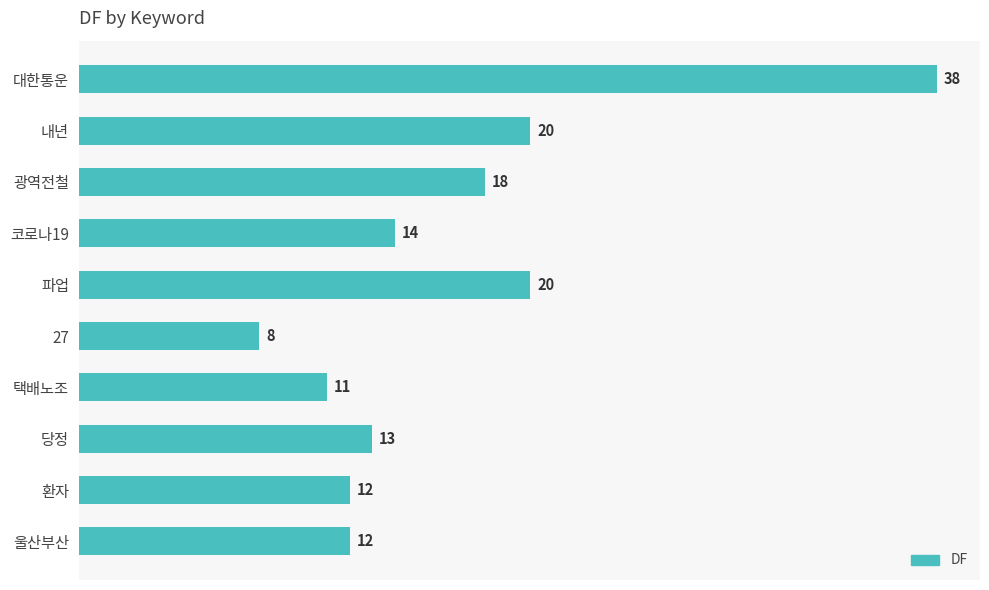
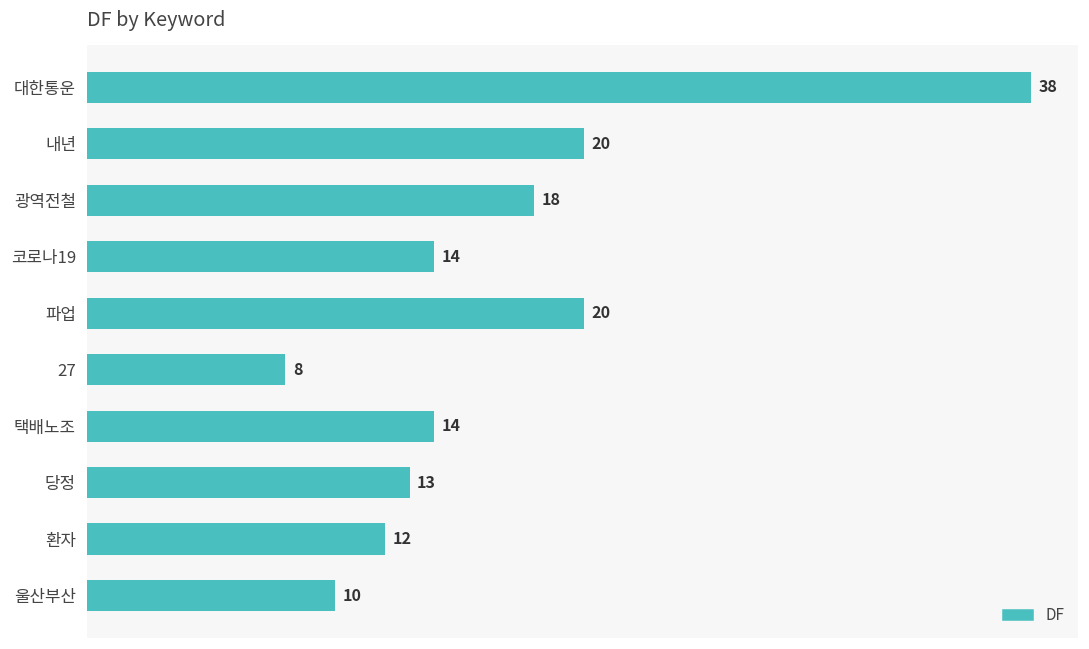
택배노조: 11 -> 14
울산부산: 12 -> 10
